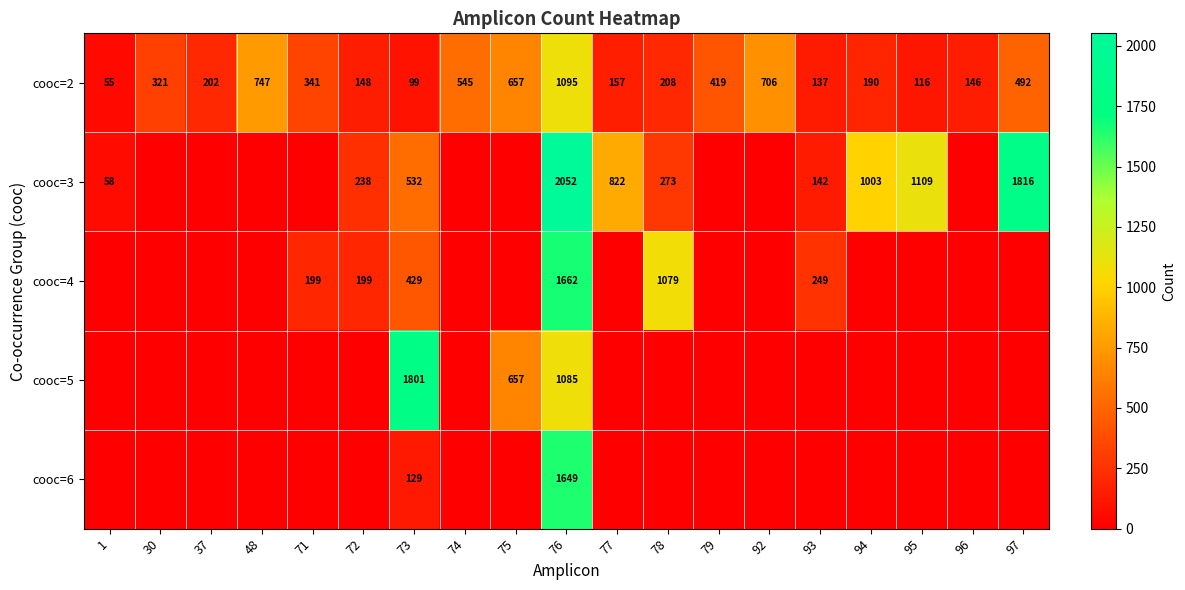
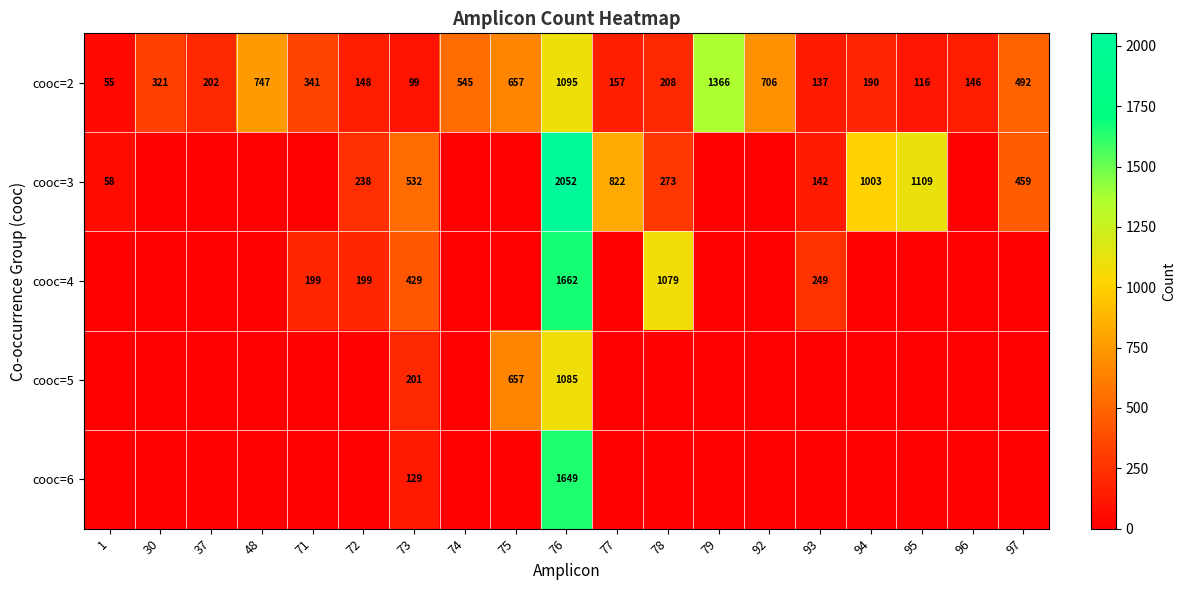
cooc=2, 79: 419 -> 1366
cooc=3, 97: 1816 -> 459
cooc=5, 73: 1801 -> 201
